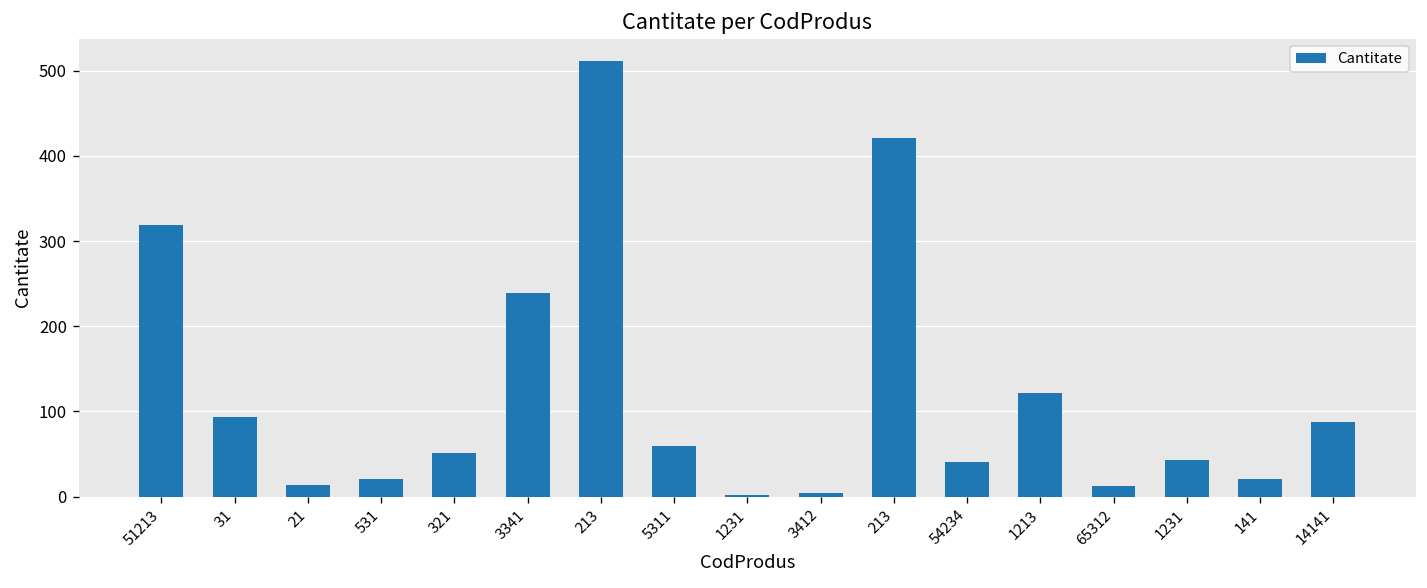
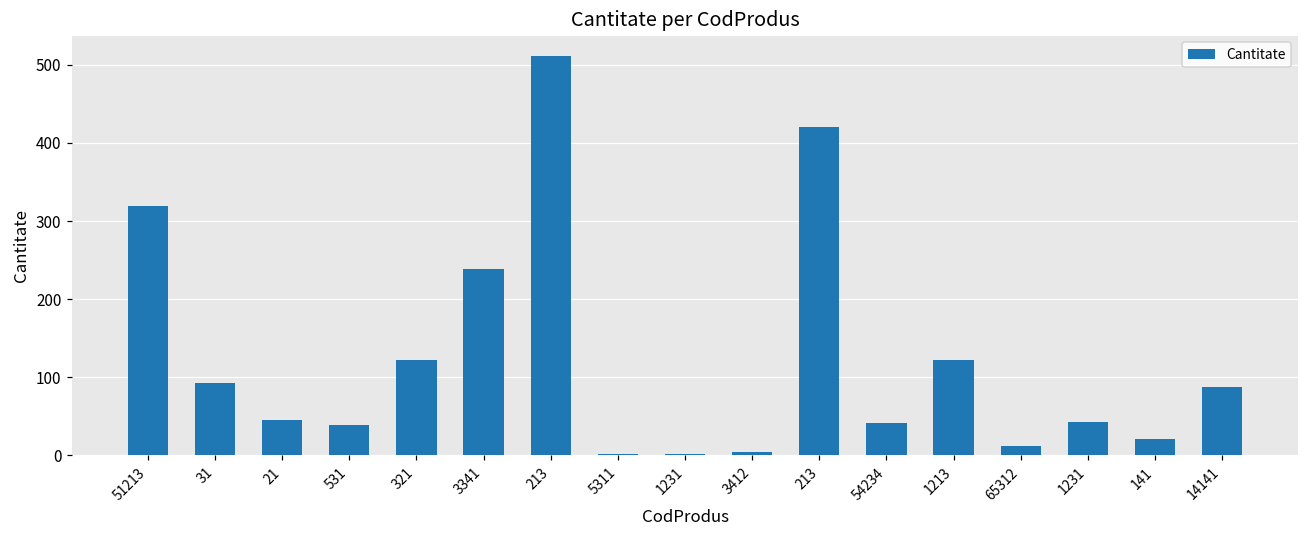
21: 10 -> 50
531: 20 -> 40
321: 50 -> 120
5311: 60 -> 0
